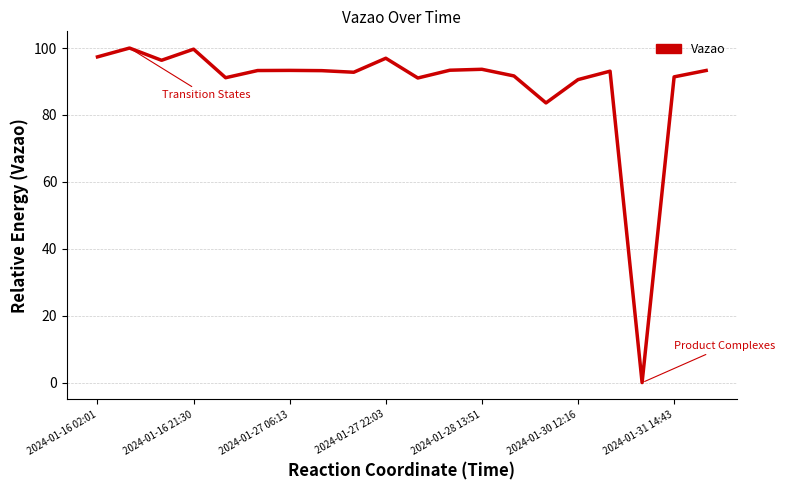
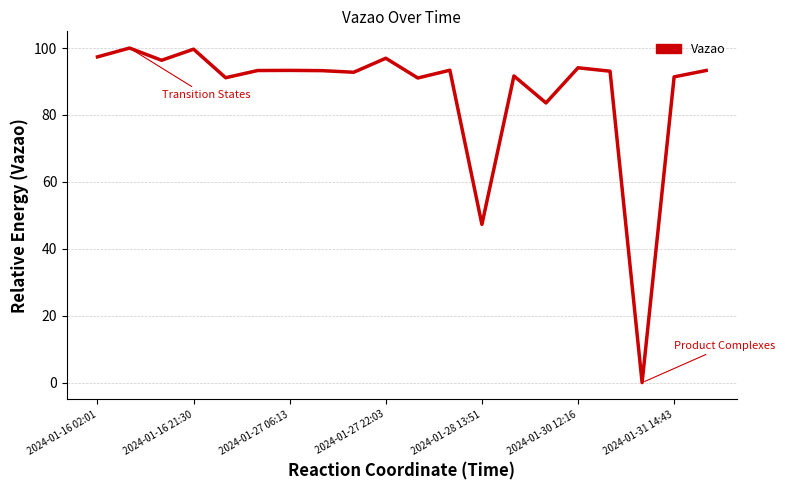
2024-01-28 13:51: 94 -> 47
2024-01-30 12:16: 91 -> 94
